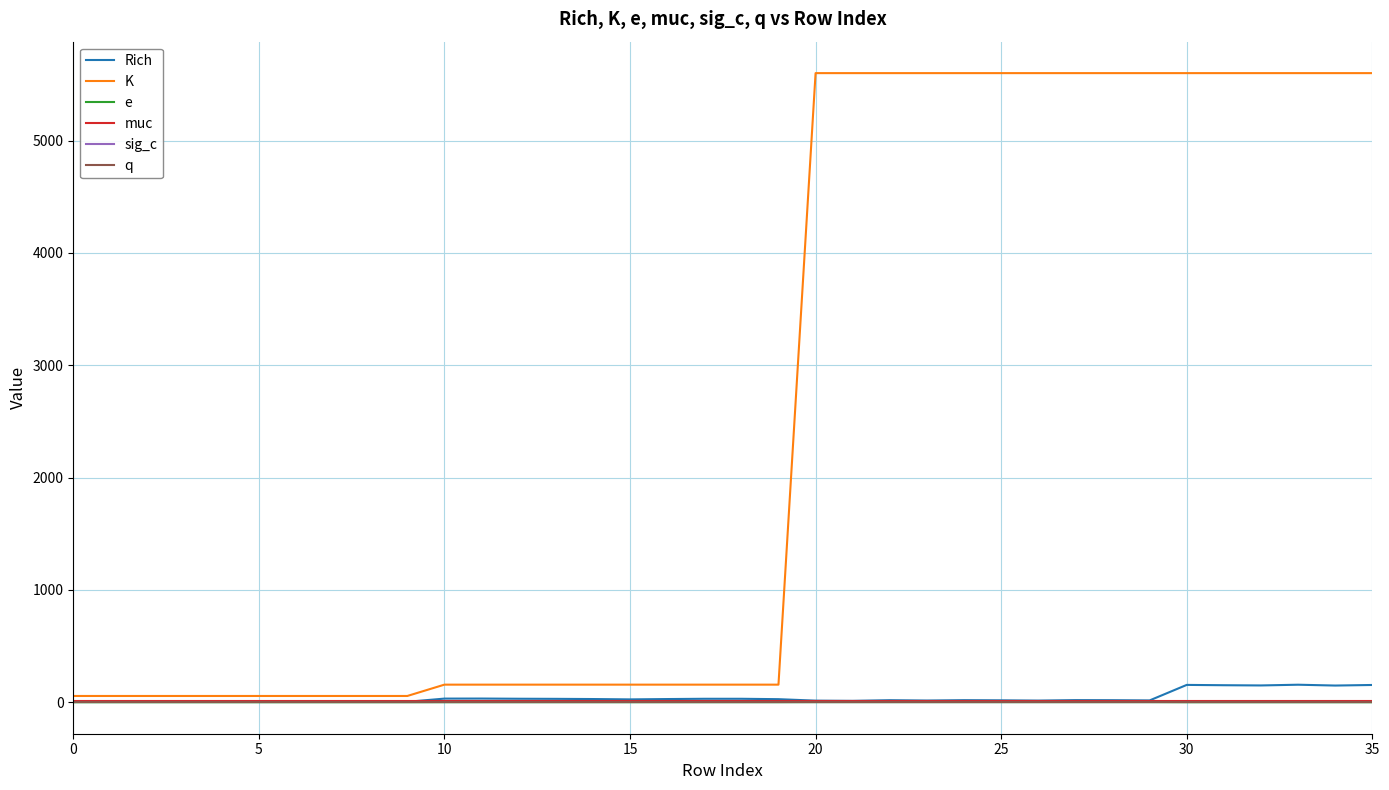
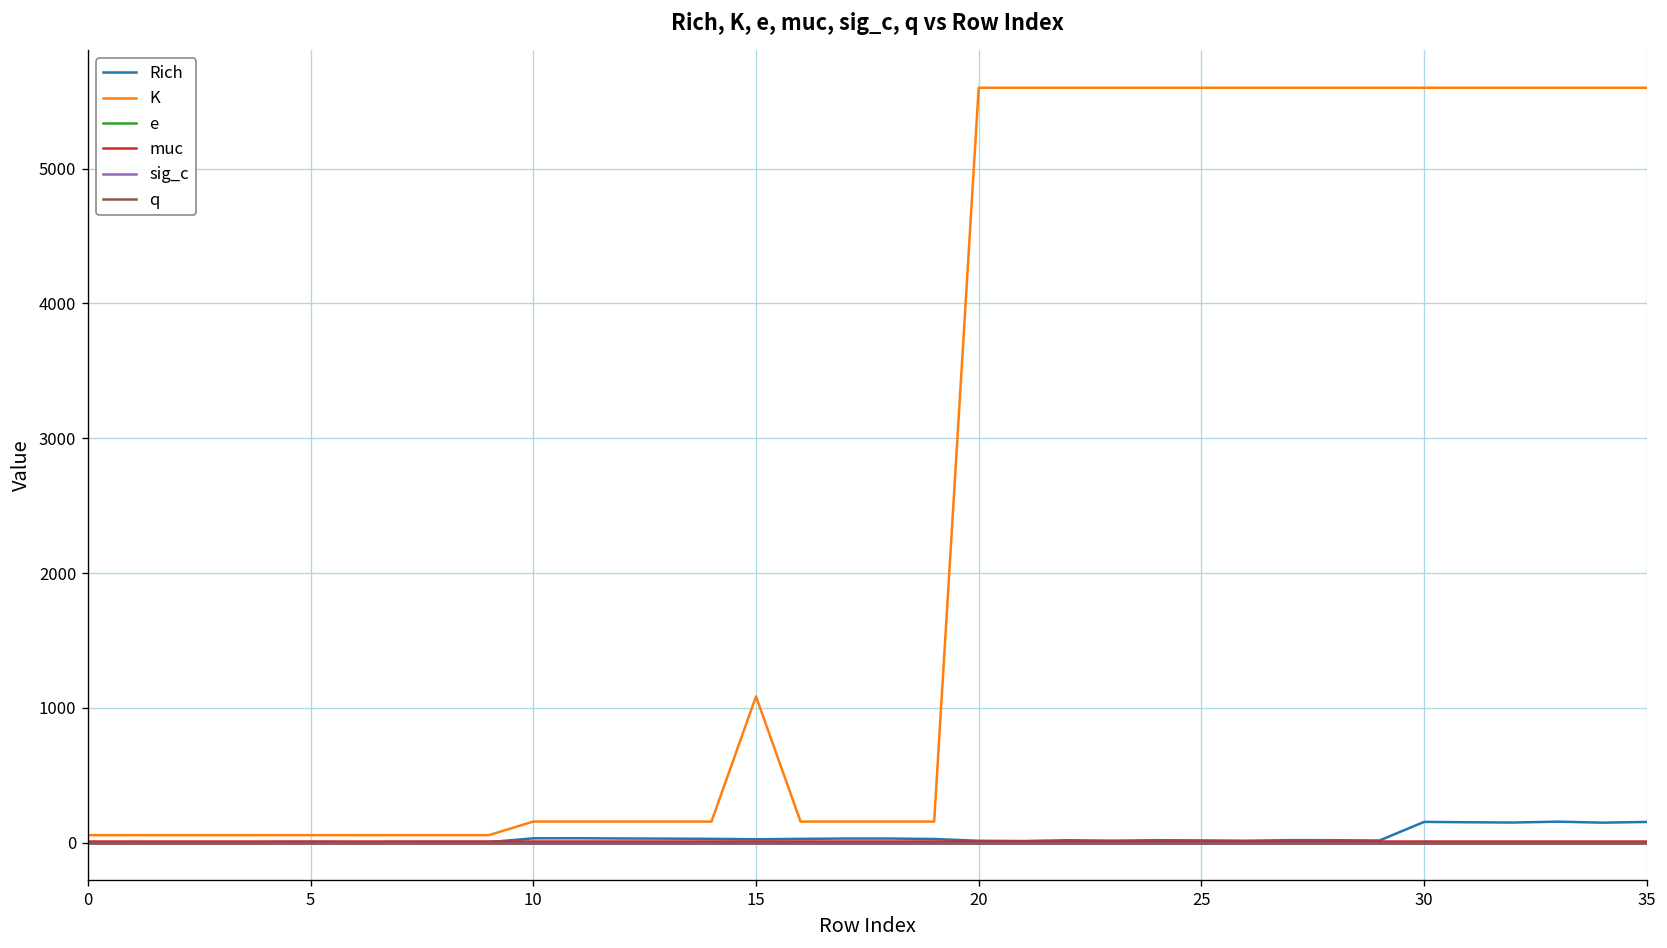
K, 15: 160 -> 1090
